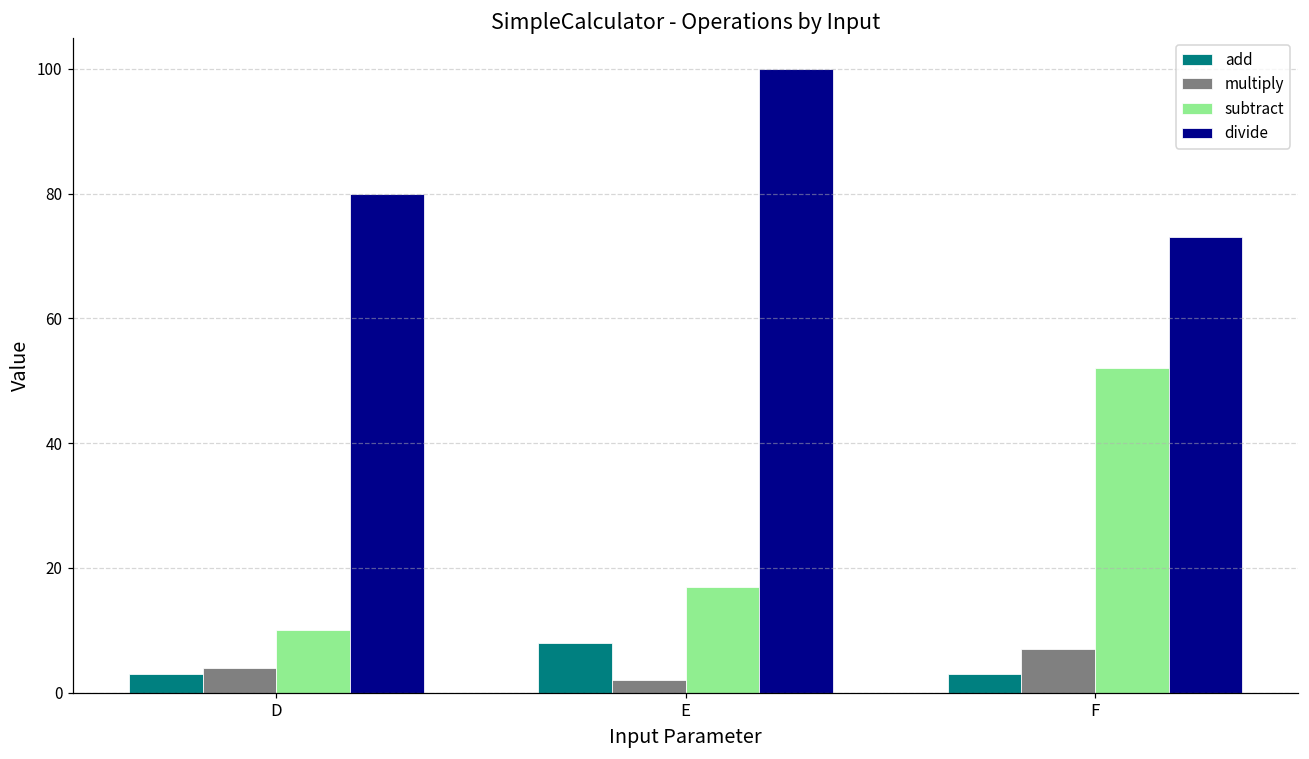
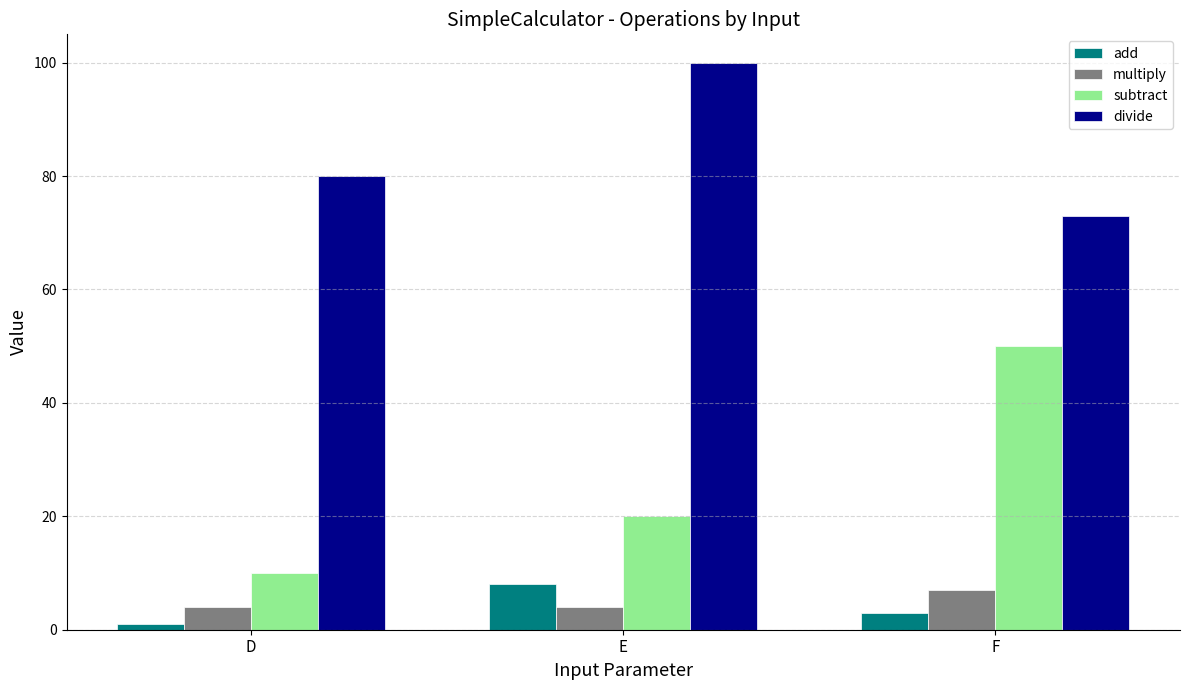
add, D: 3 -> 1
multiply, E: 2 -> 4
subtract, E: 17 -> 20
subtract, F: 52 -> 50
